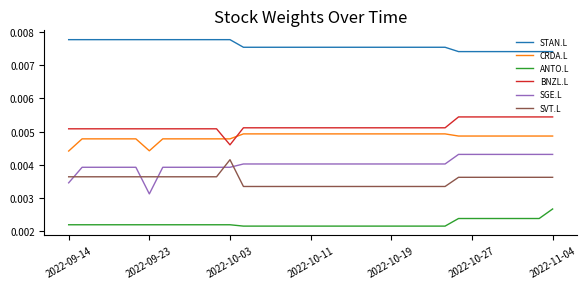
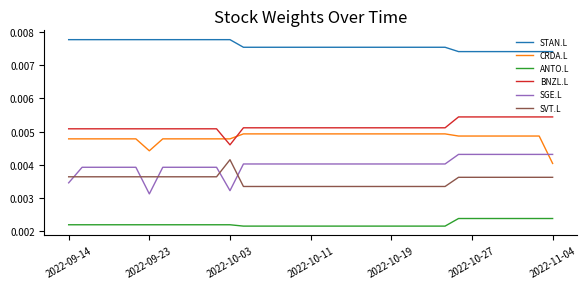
CRDA.L, 2022-09-14: 0.0044 -> 0.0048
SGE.L, 2022-10-03: 0.0039 -> 0.0032
CRDA.L, 2022-11-04: 0.0049 -> 0.0040
ANTO.L, 2022-11-04: 0.0027 -> 0.0024
